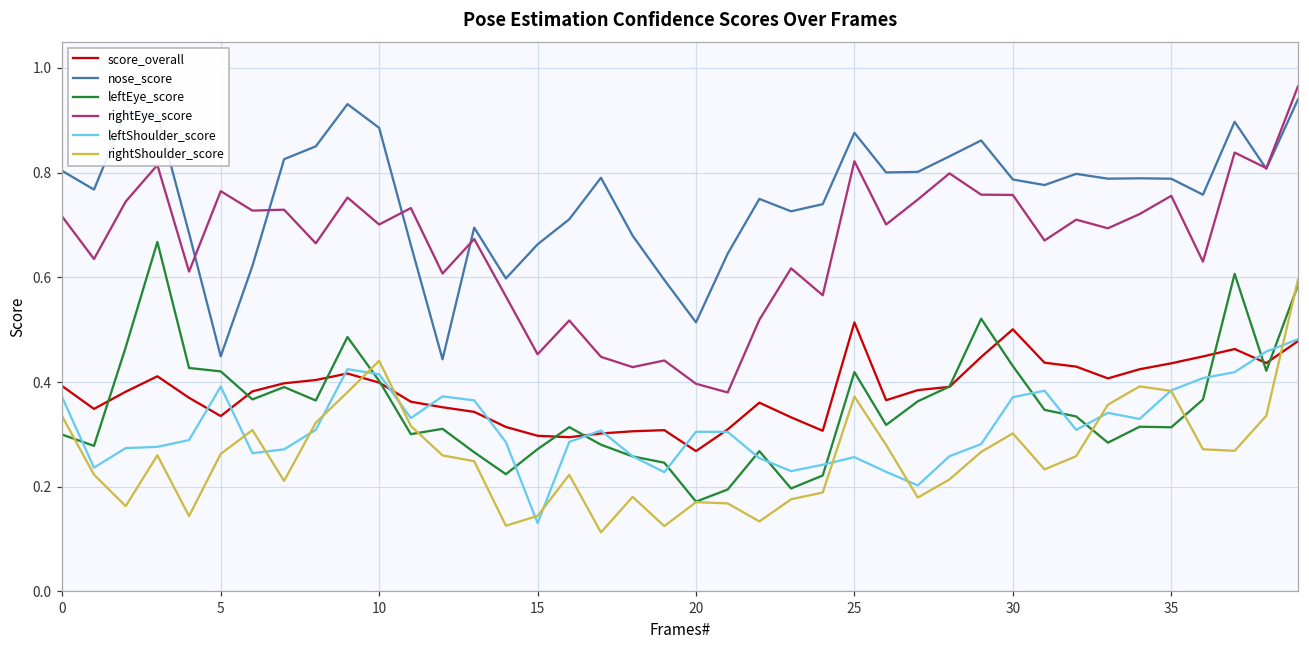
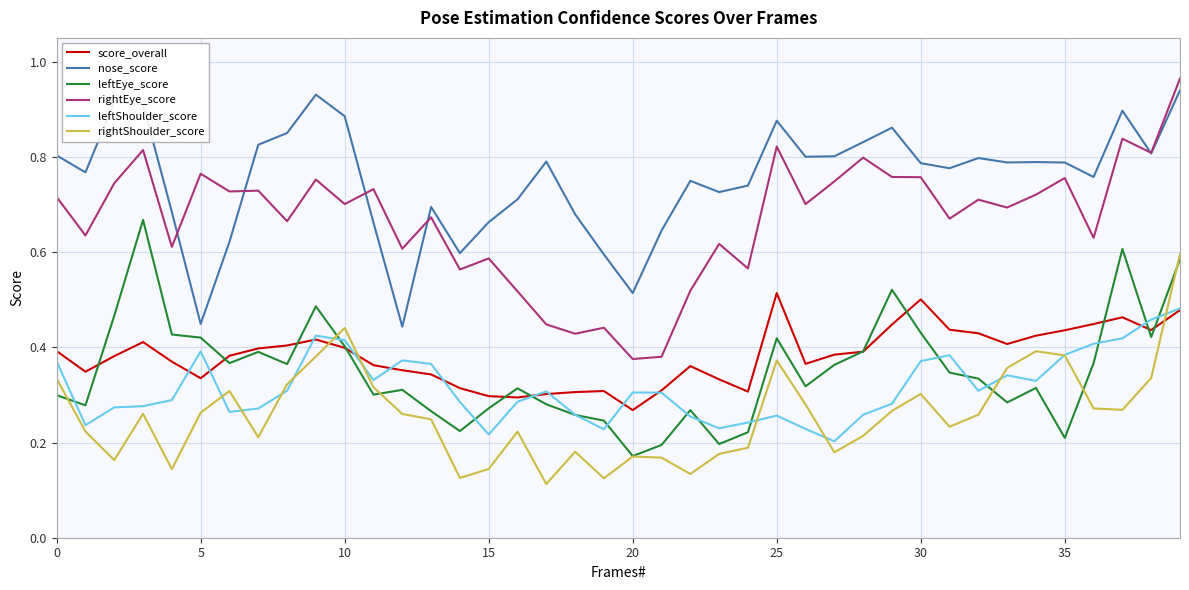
rightEye_score, 15: 0.45 -> 0.59
leftShoulder_score, 15: 0.13 -> 0.22
rightEye_score, 20: 0.40 -> 0.38
leftEye_score, 35: 0.31 -> 0.21
